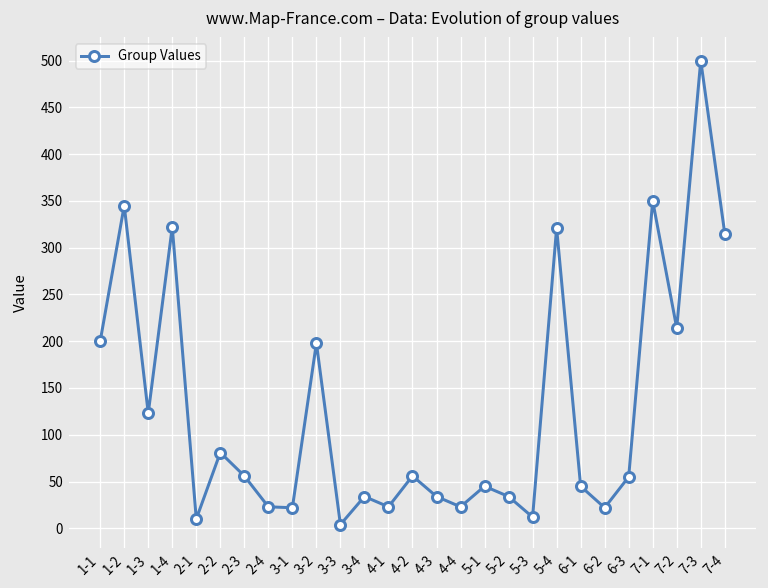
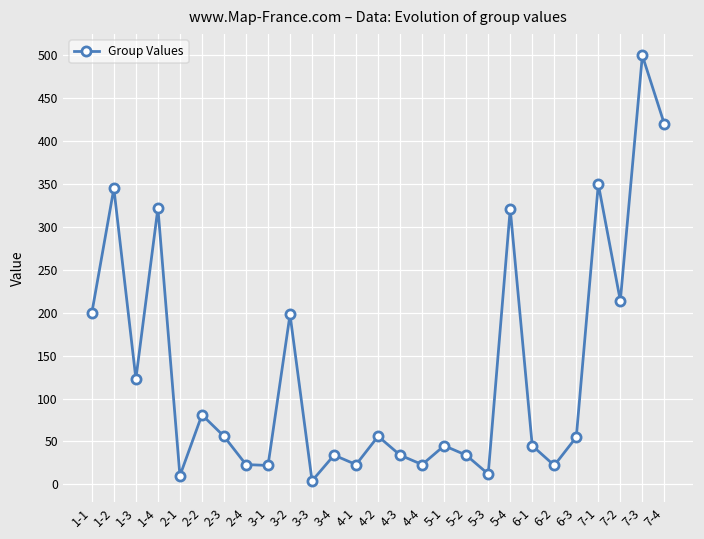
7-4: 320 -> 420
